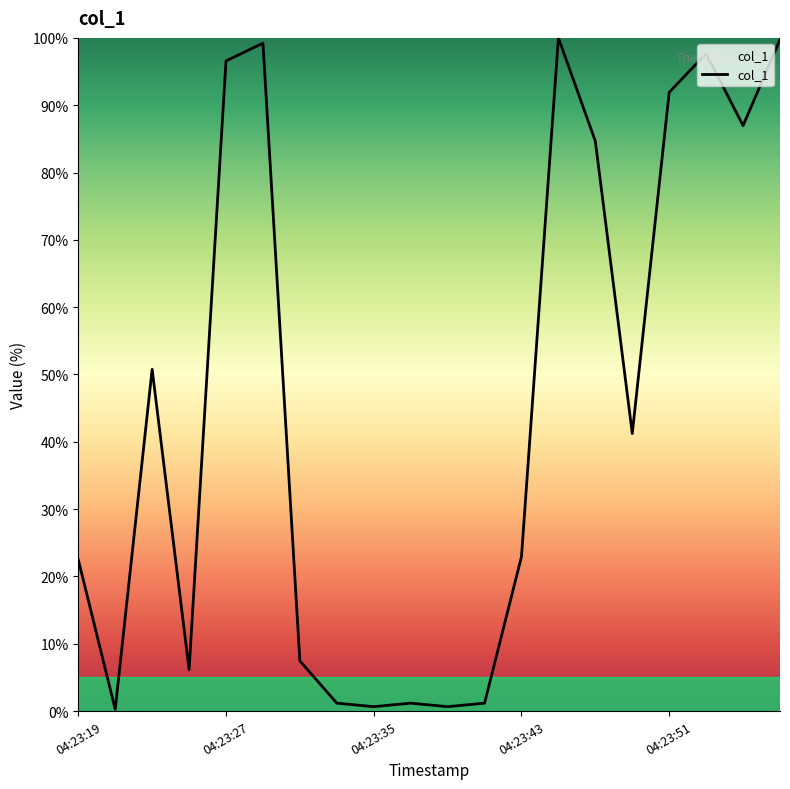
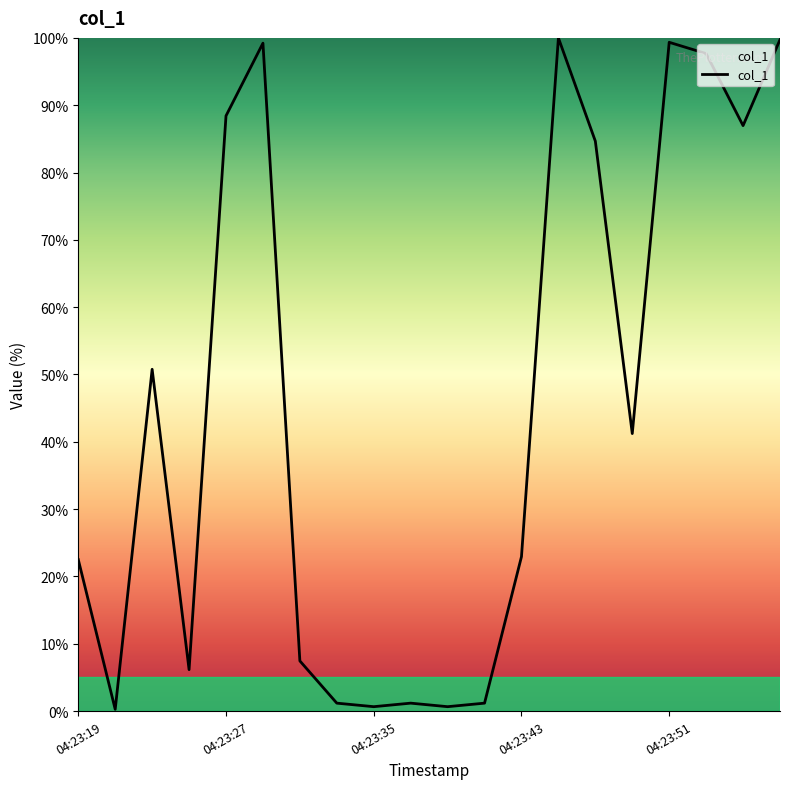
04:23:27: 97% -> 88%
04:23:51: 92% -> 99%
